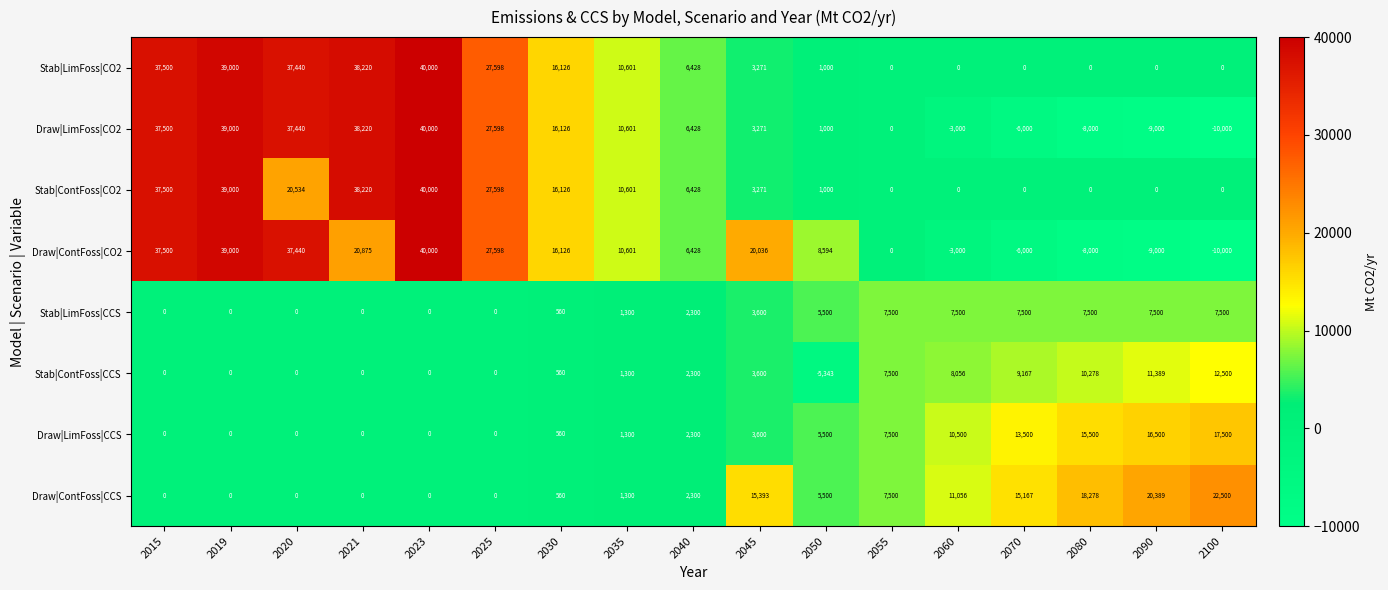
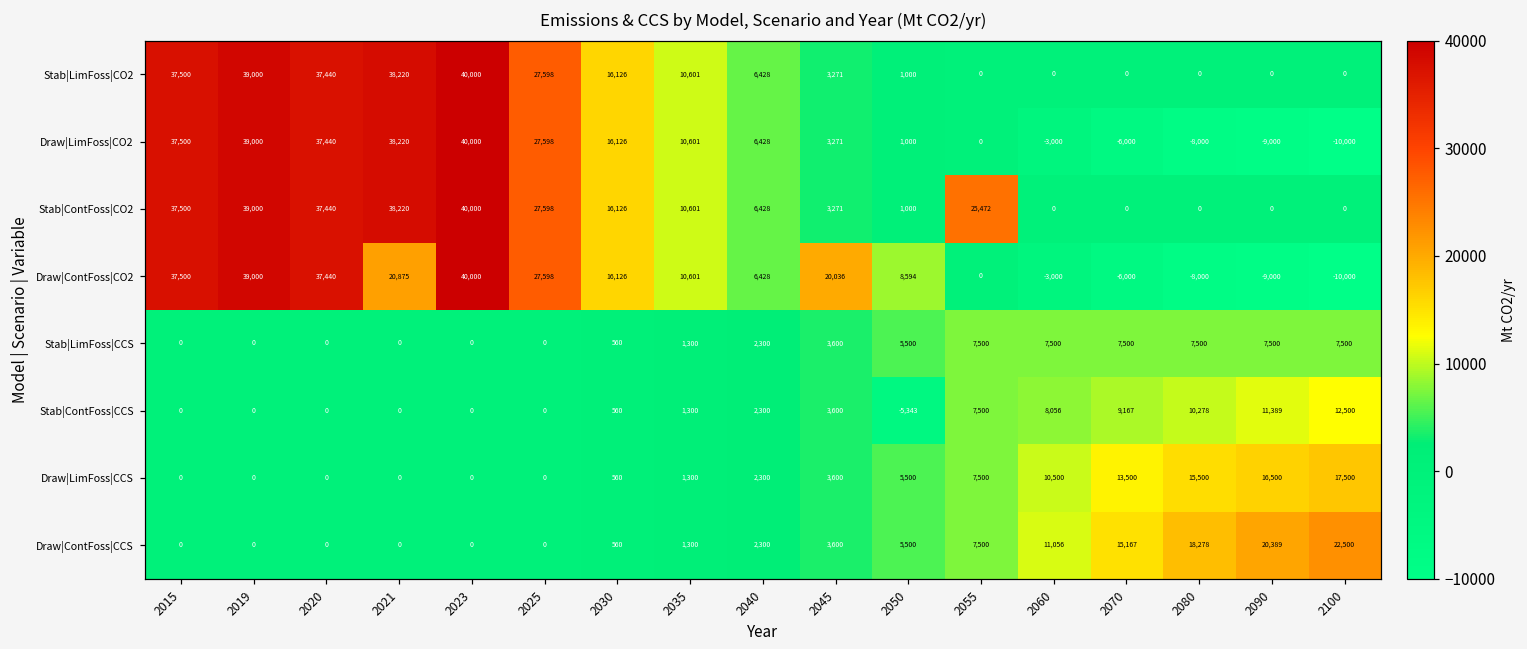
Stab|ContFoss|CO2, 2020: 20,534 -> 37,440
Stab|ContFoss|CO2, 2055: 0 -> 25,472
Draw|ContFoss|CCS, 2045: 15,393 -> 3,600
